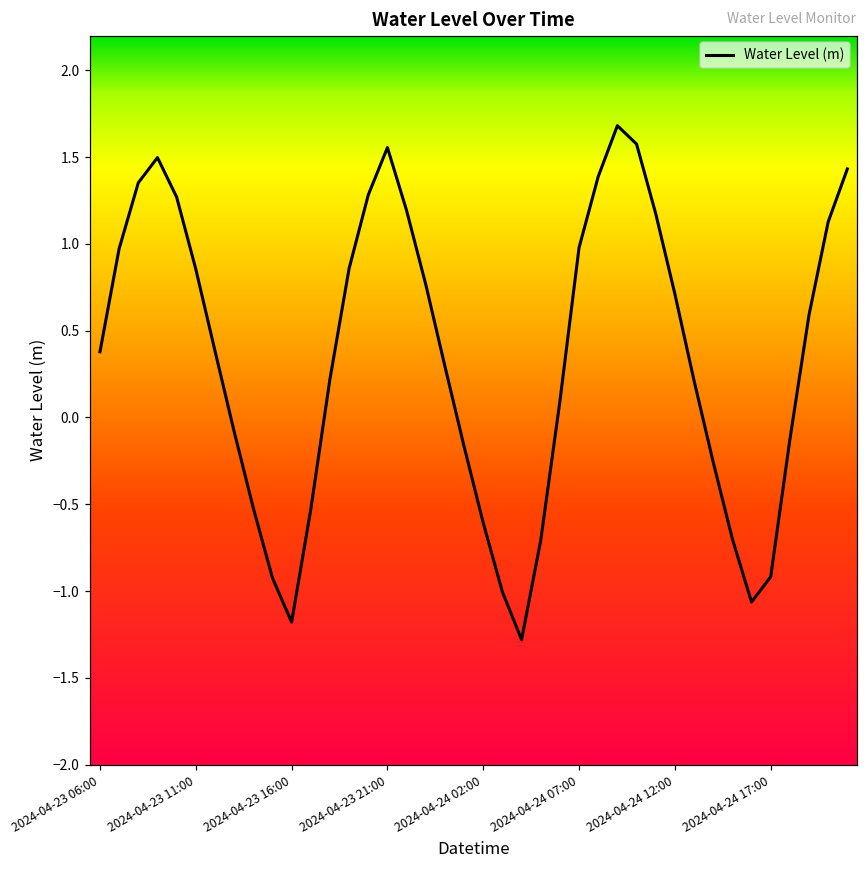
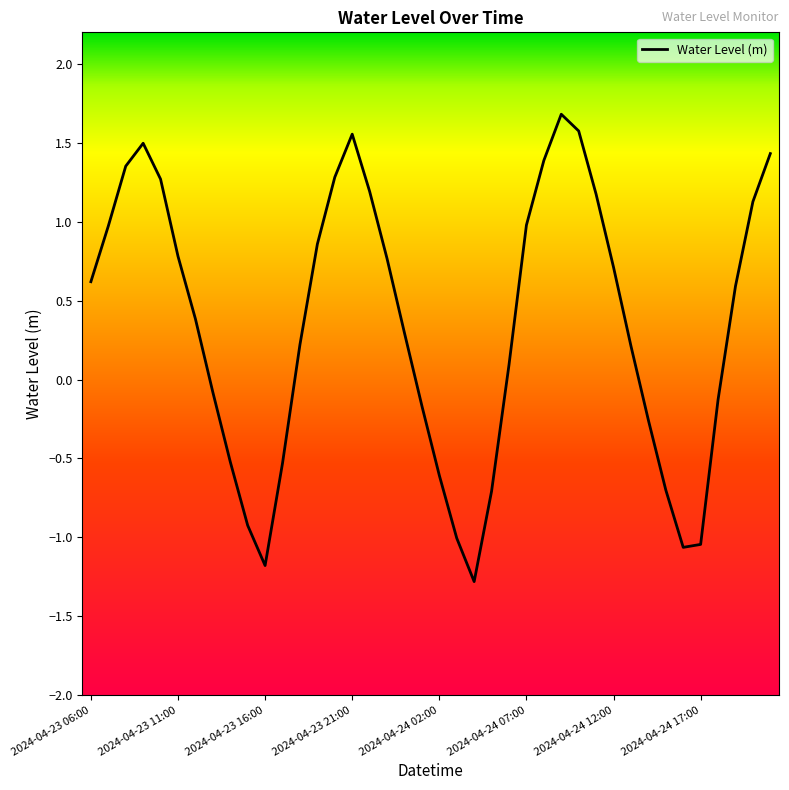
2024-04-23 06:00: 0.38 -> 0.62
2024-04-23 11:00: 0.85 -> 0.78
2024-04-24 17:00: -0.92 -> -1.04
